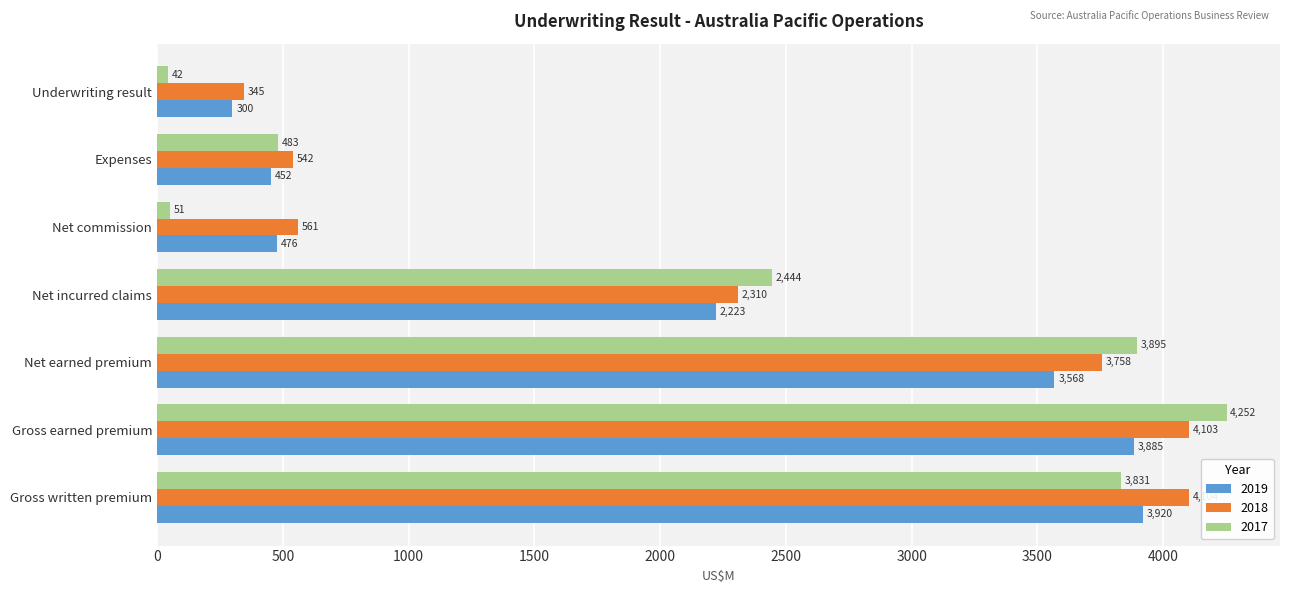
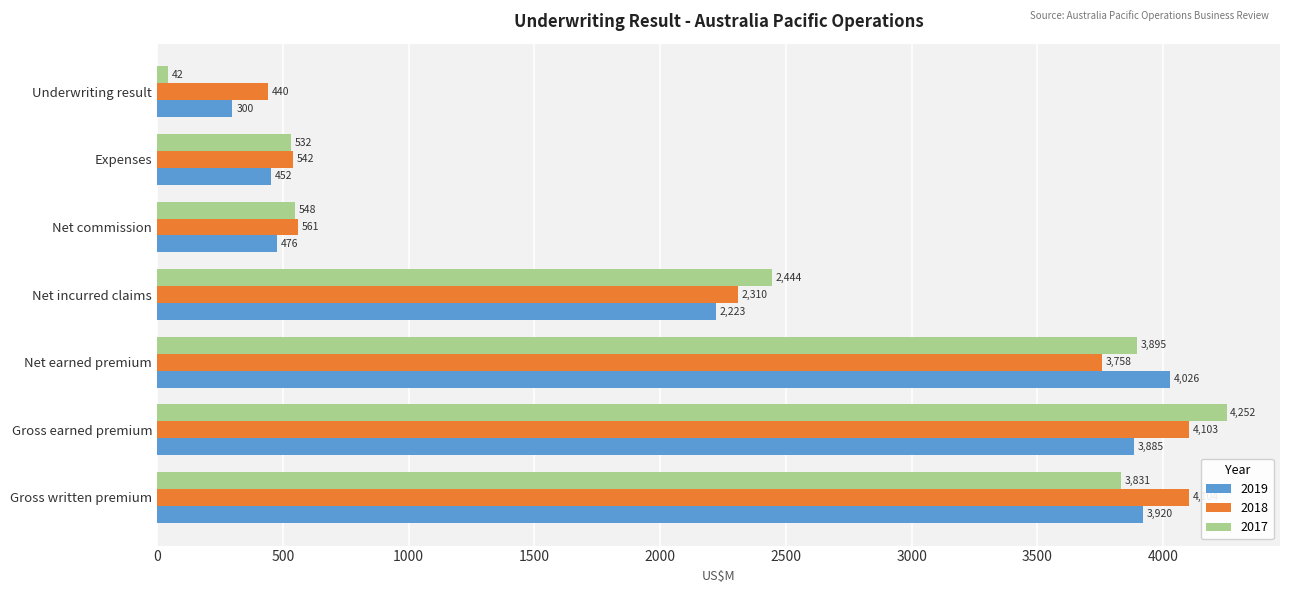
2018, Underwriting result: 345 -> 440
2017, Expenses: 483 -> 532
2017, Net commission: 51 -> 548
2019, Net earned premium: 3,568 -> 4,026
